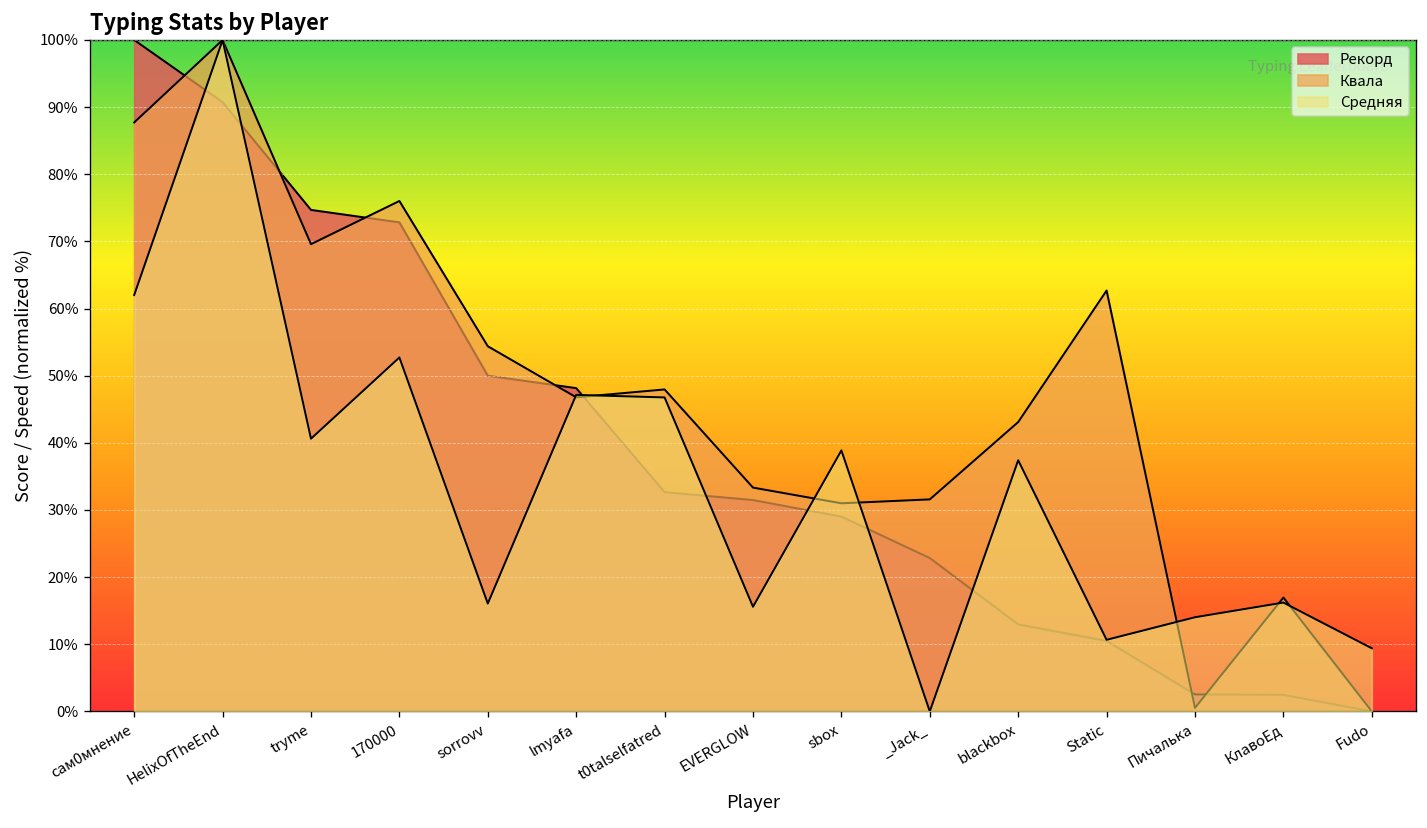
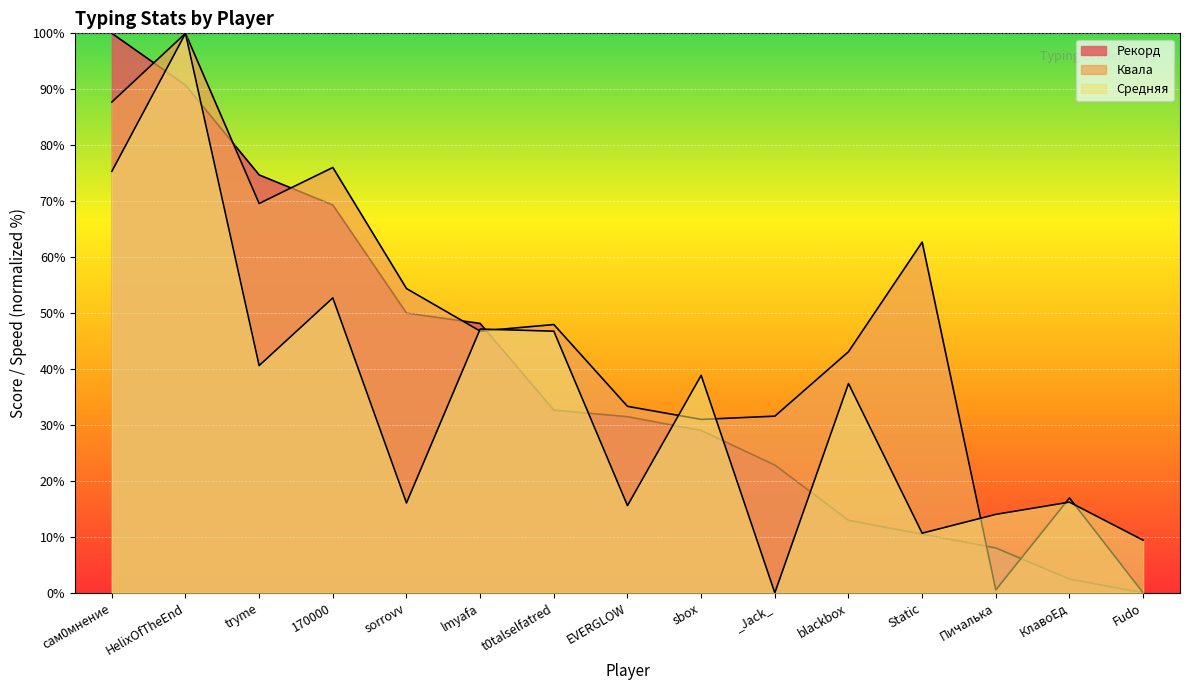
Средняя, сам0мнение: 62% -> 75%
Рекорд, 170000: 73% -> 69%
Рекорд, Пичалька: 3% -> 8%
